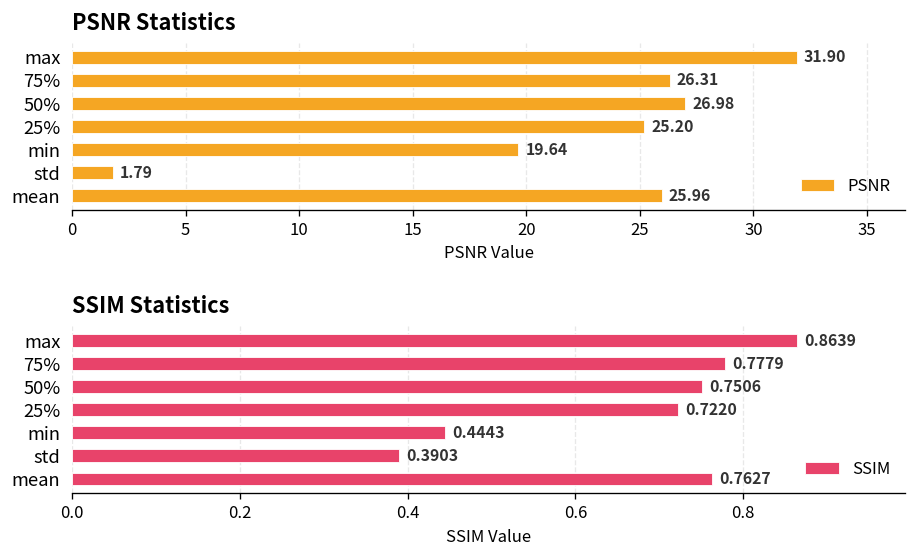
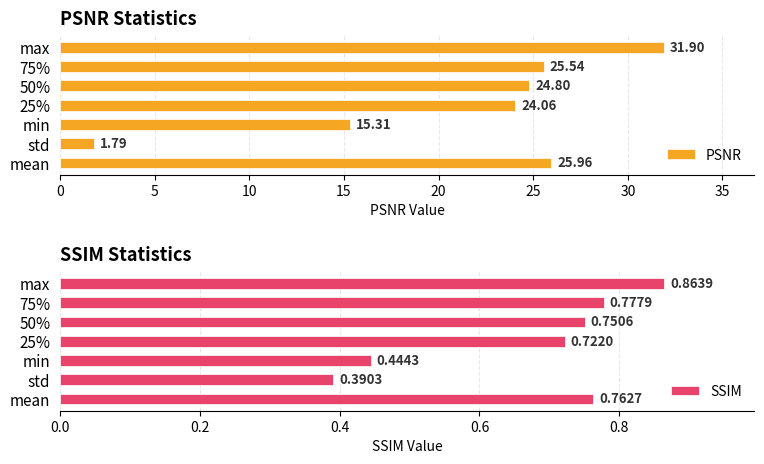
PSNR Statistics, 75%: 26.31 -> 25.54
PSNR Statistics, 50%: 26.98 -> 24.80
PSNR Statistics, 25%: 25.20 -> 24.06
PSNR Statistics, min: 19.64 -> 15.31
